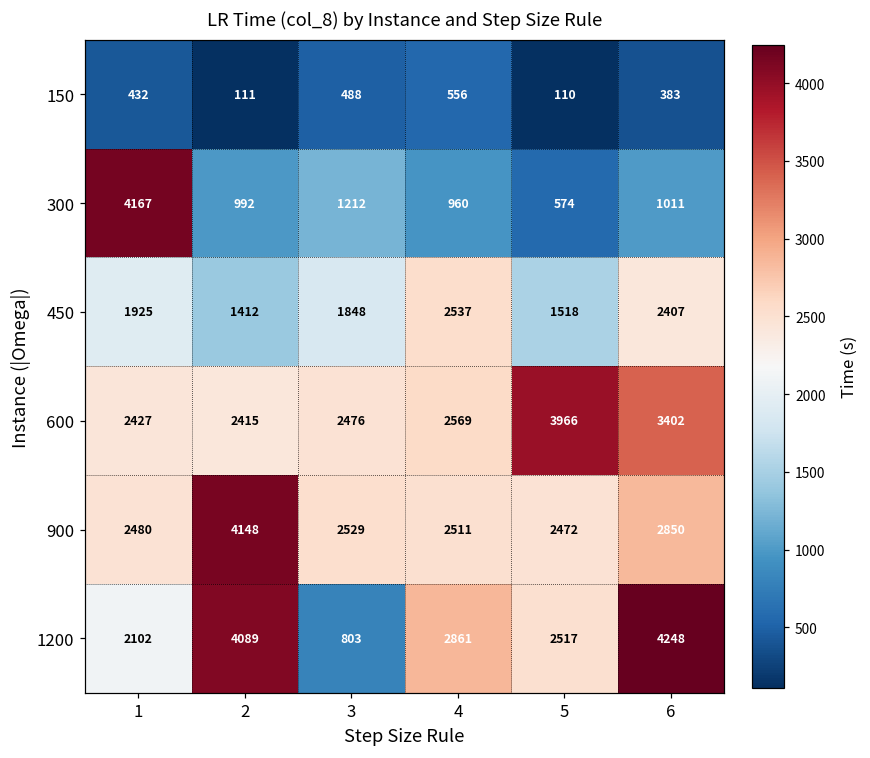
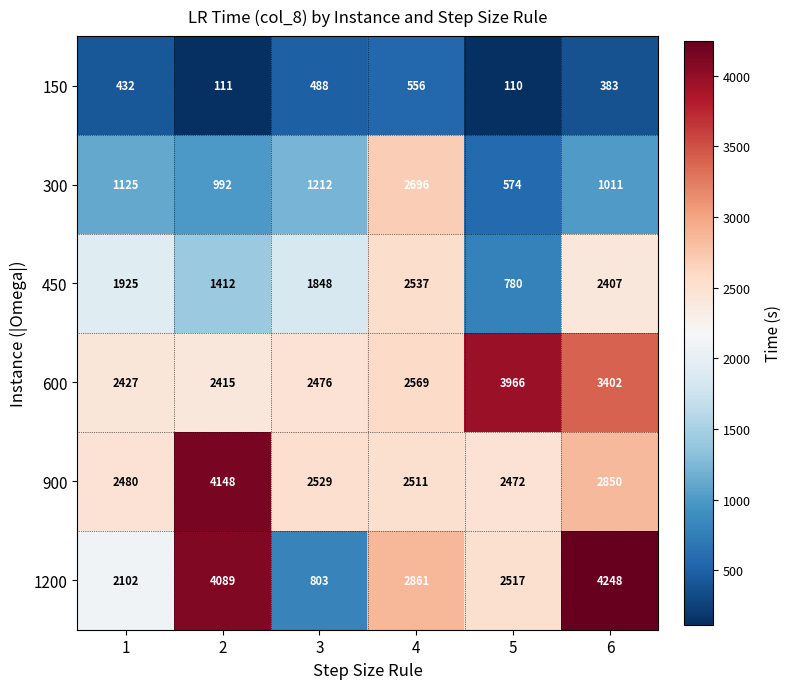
300, 1: 4167 -> 1125
300, 4: 960 -> 2696
450, 5: 1518 -> 780
